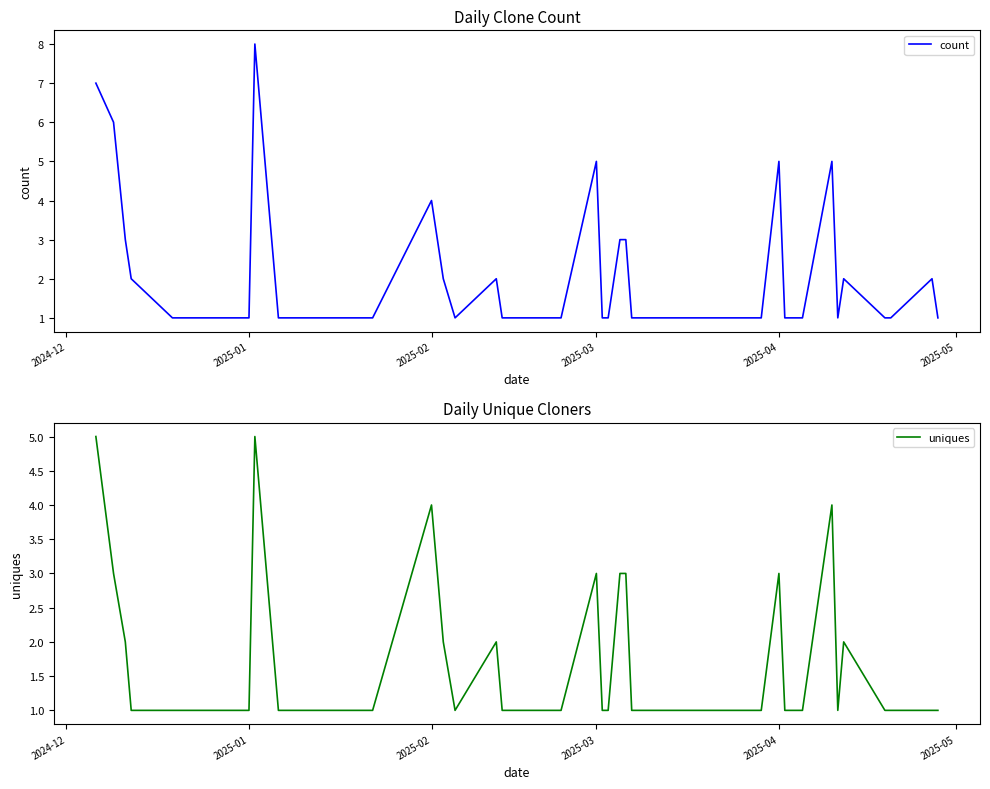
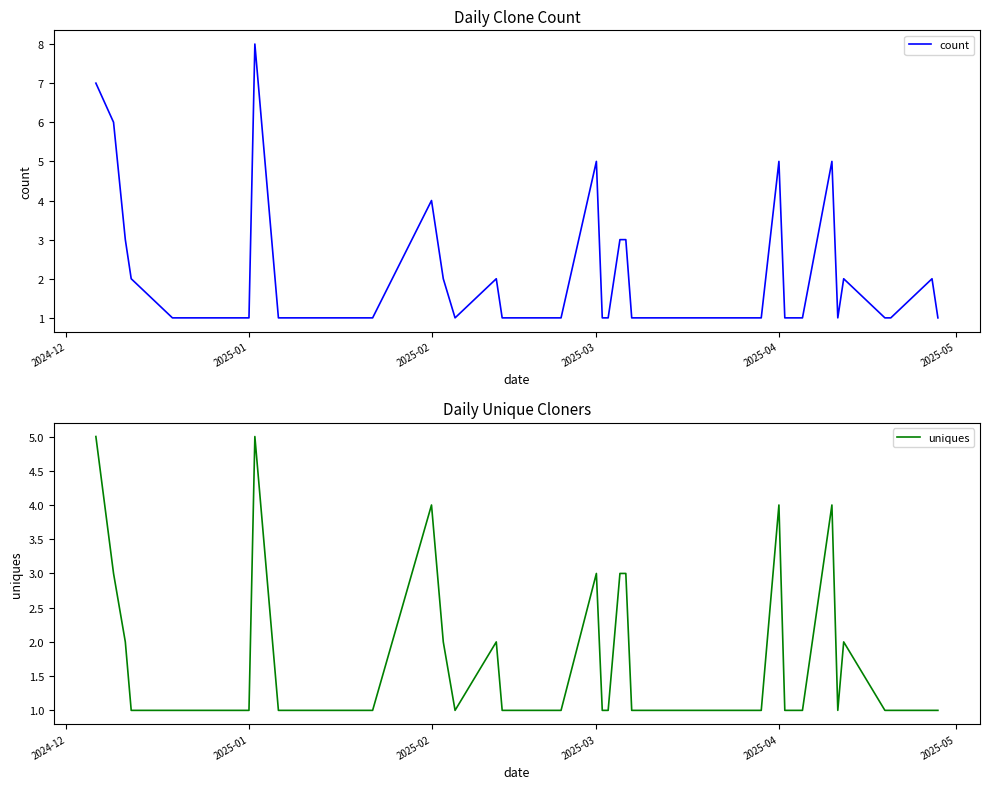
Daily Unique Cloners, 2025-04: 3 -> 4
